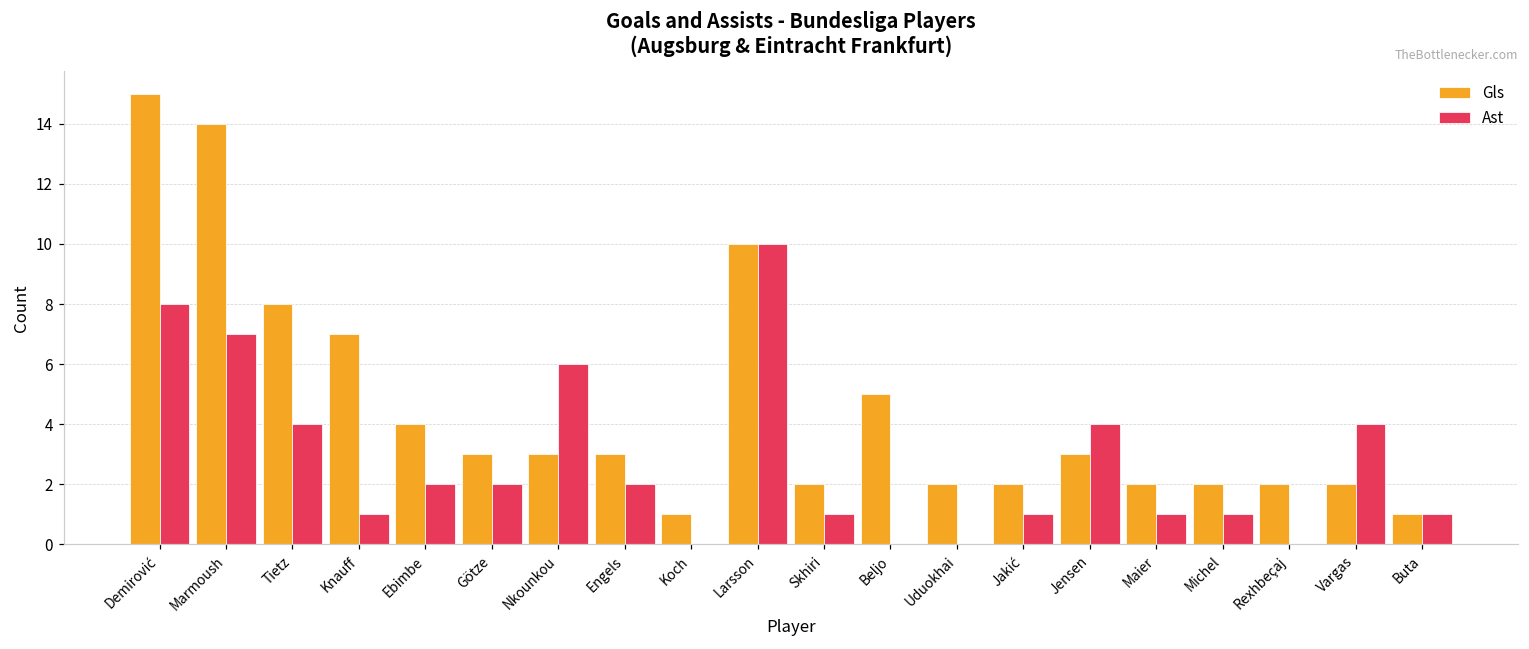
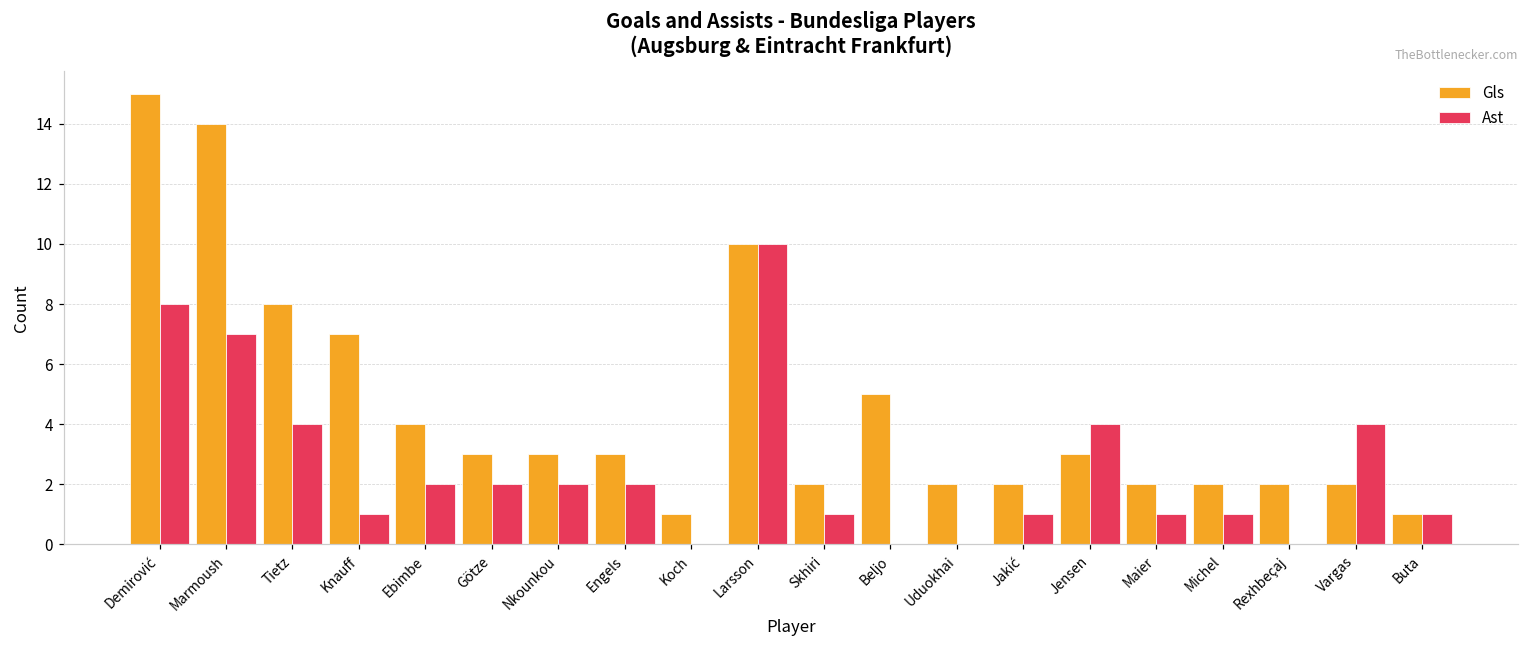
Ast, Nkounkou: 6 -> 2
